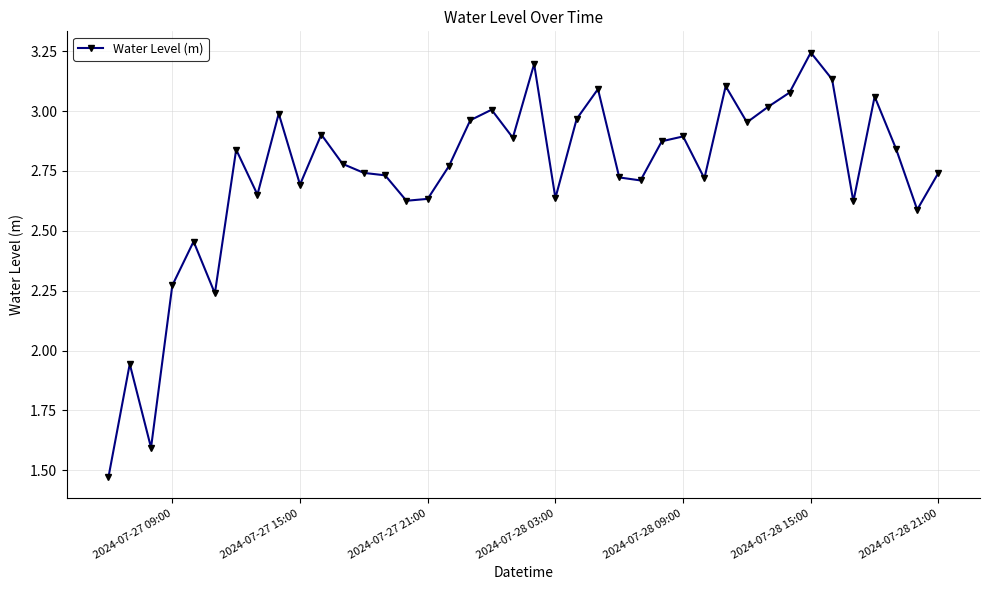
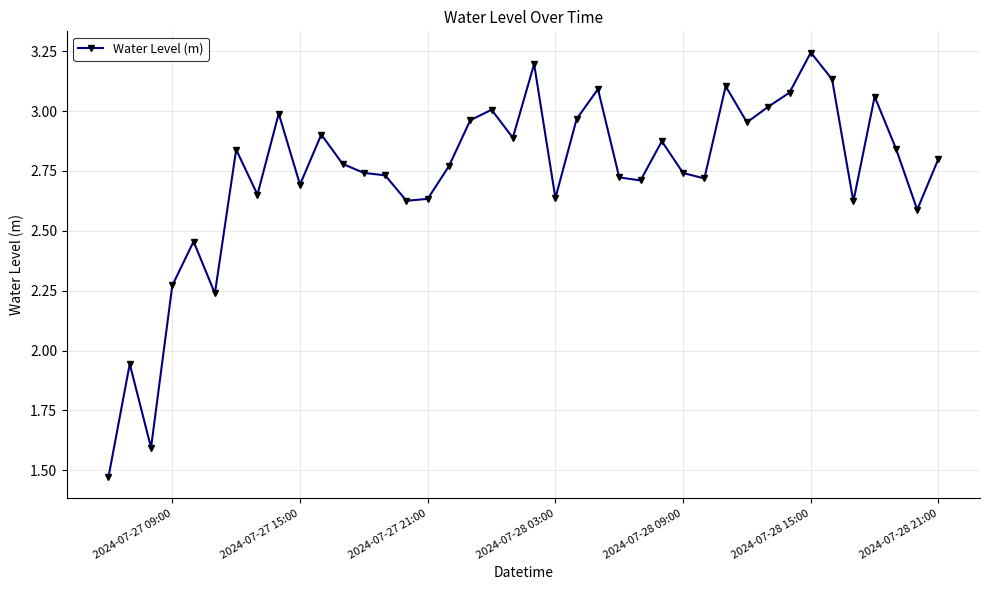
2024-07-28 09:00: 2.89 -> 2.74
2024-07-28 21:00: 2.74 -> 2.80
